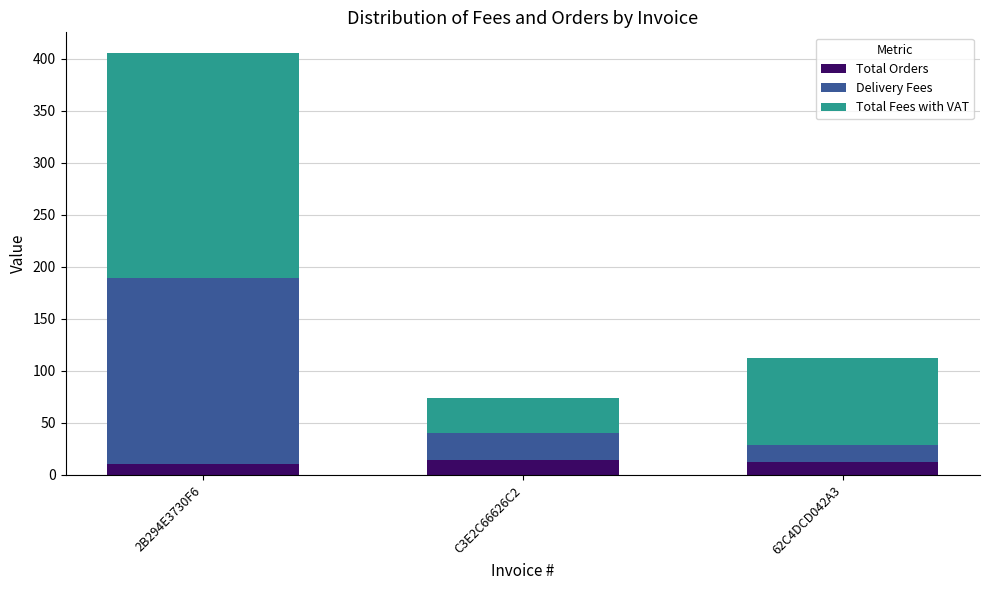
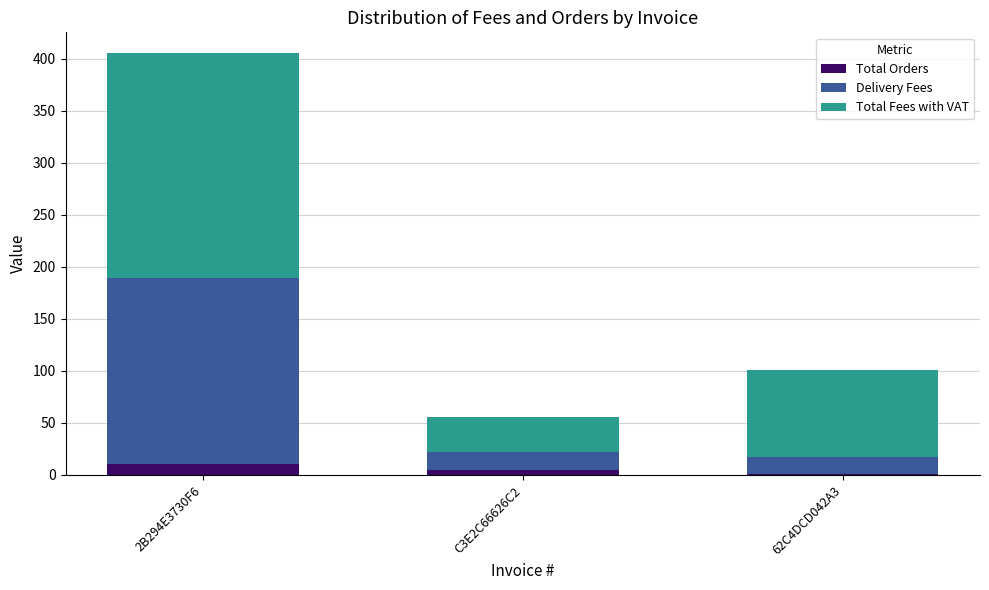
Total Orders, C3E2C66626C2: 14 -> 5
Delivery Fees, C3E2C66626C2: 26 -> 17
Total Orders, 62C4DCD042A3: 12 -> 1
